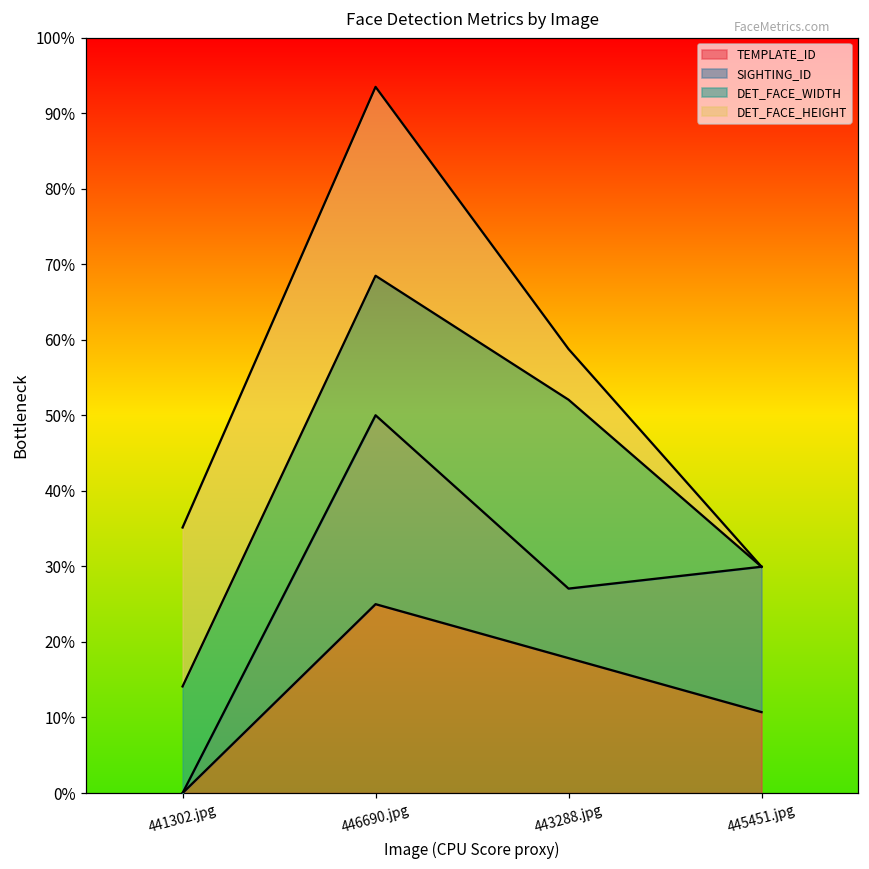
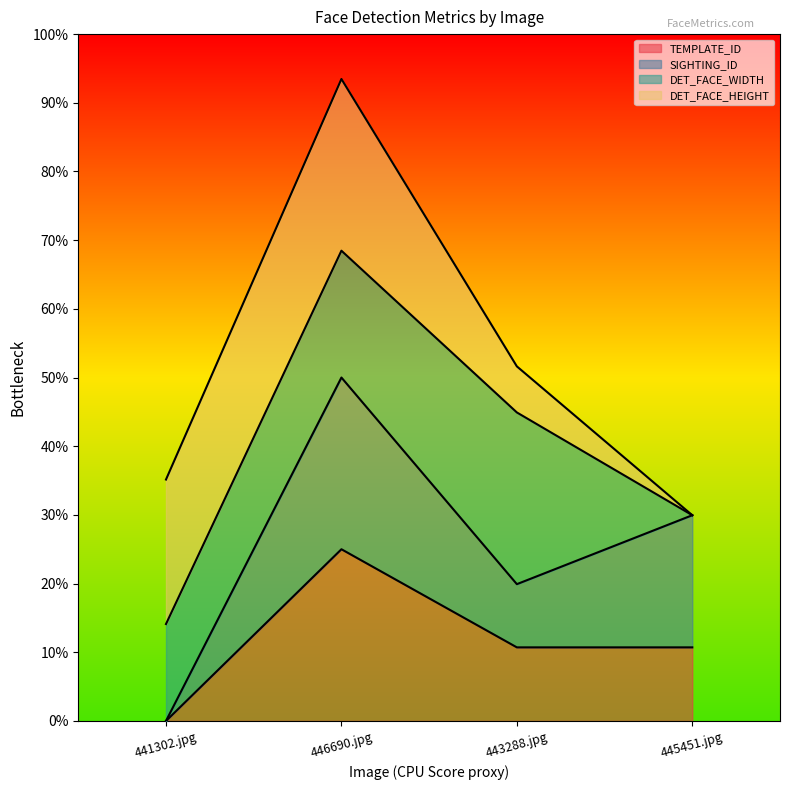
TEMPLATE_ID, 443288.jpg: 18% -> 11%
